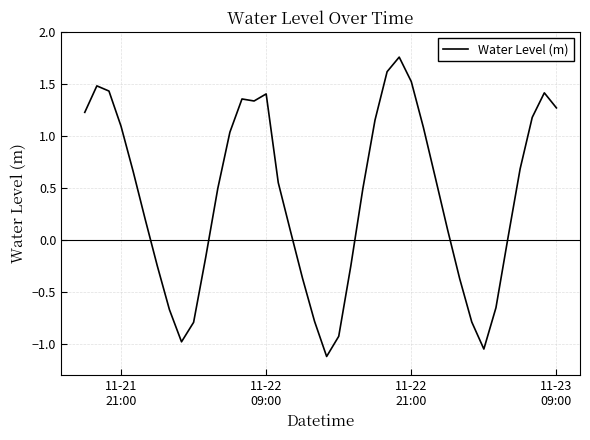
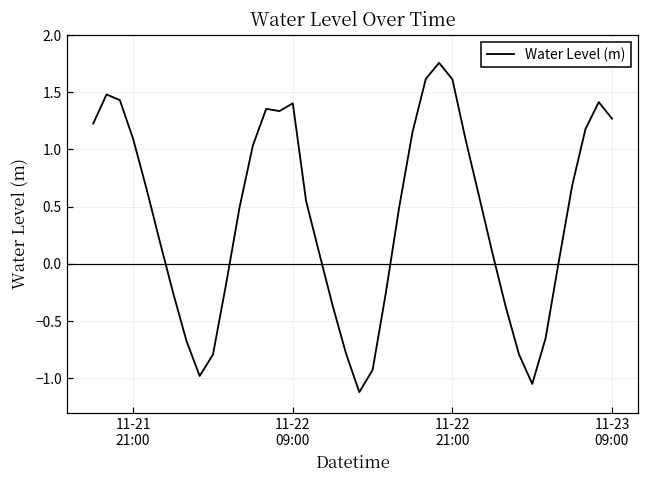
11-22 21:00: 1.52 -> 1.61
